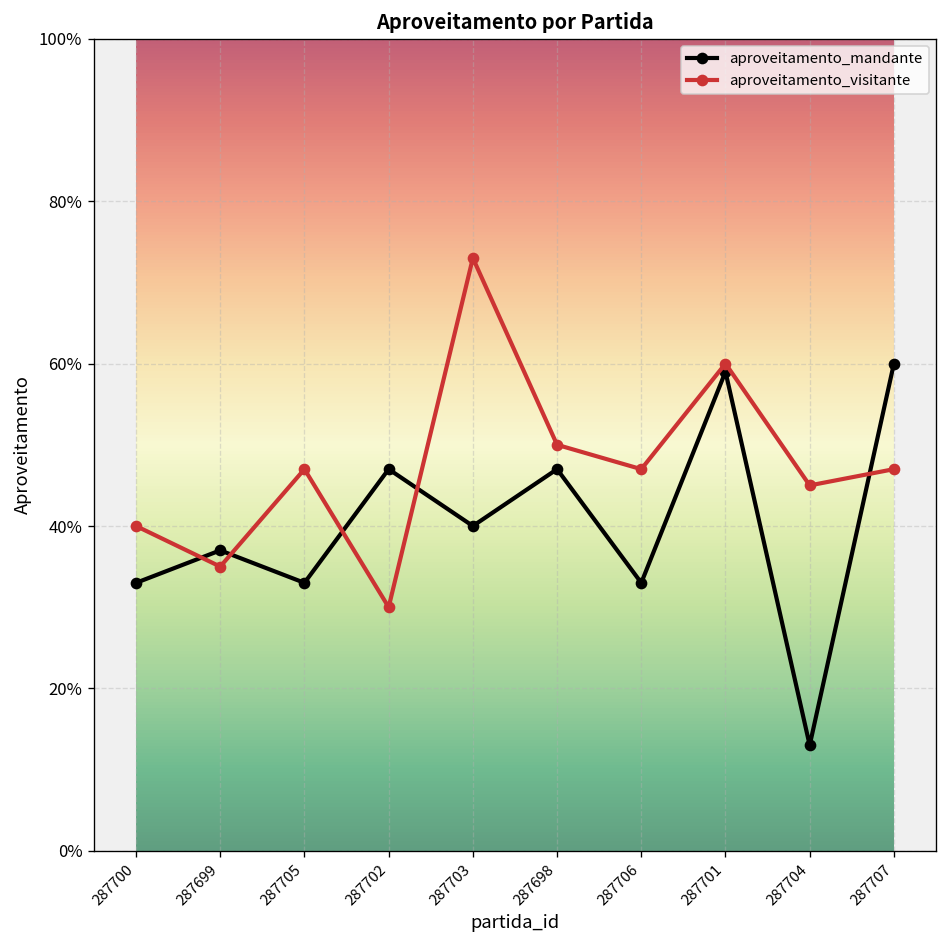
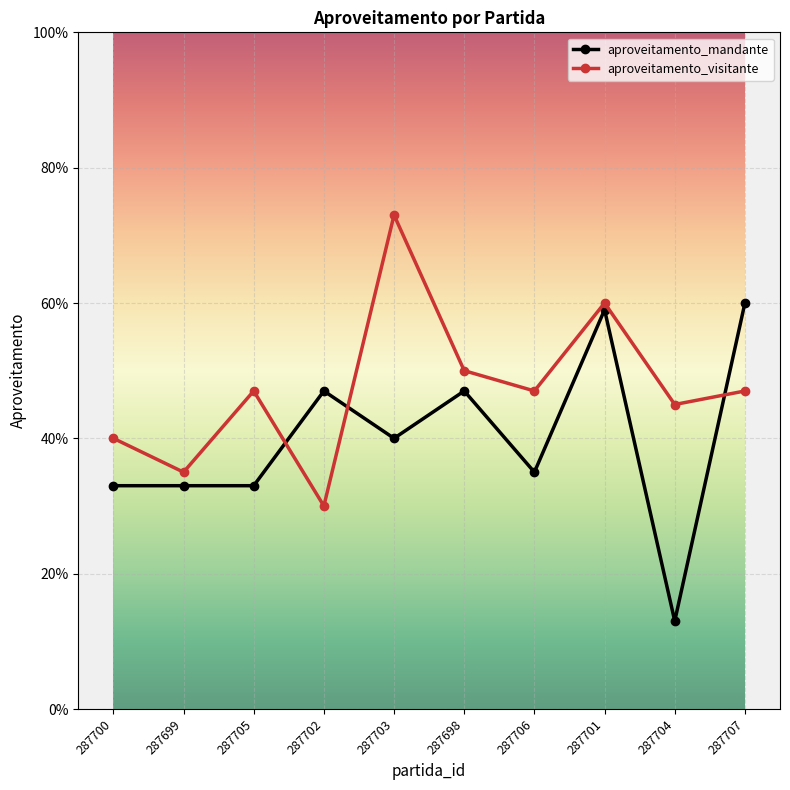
aproveitamento_mandante, 287699: 37% -> 33%
aproveitamento_mandante, 287706: 33% -> 35%
